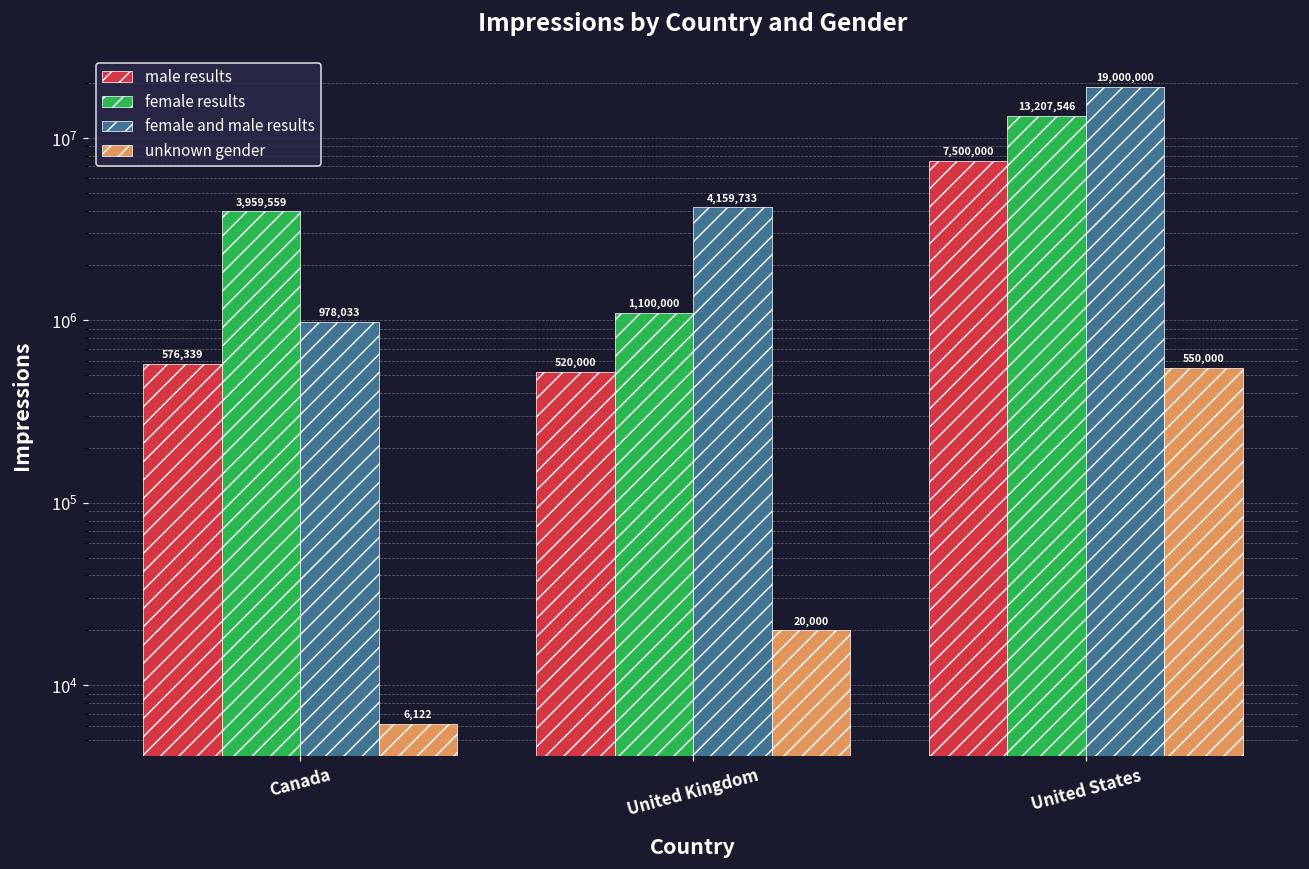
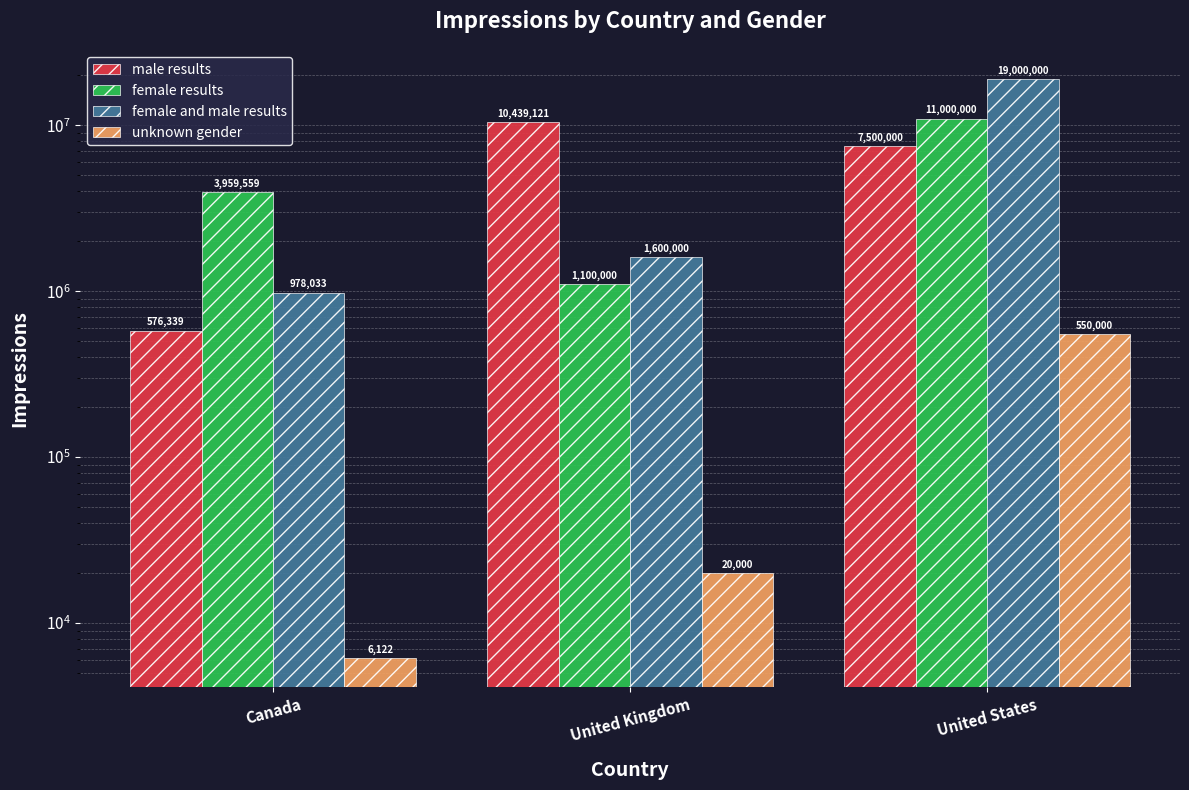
male results, United Kingdom: 520,000 -> 10,439,121
female and male results, United Kingdom: 4,159,733 -> 1,600,000
female results, United States: 13,207,546 -> 11,000,000
